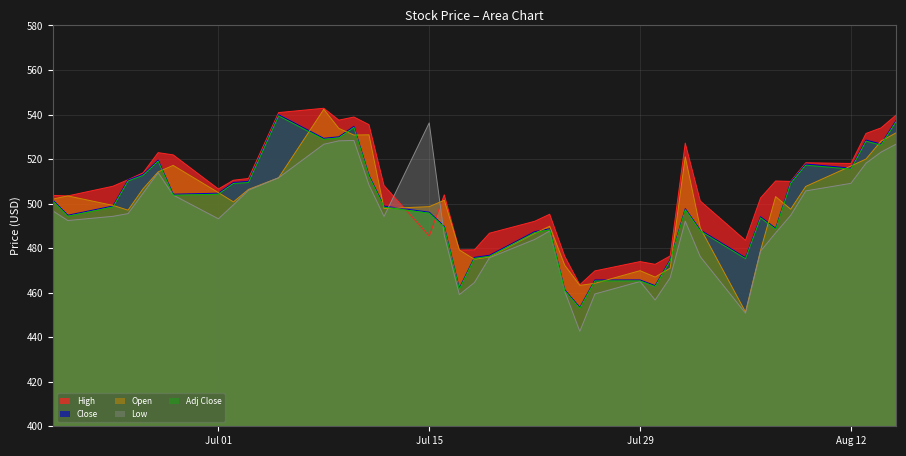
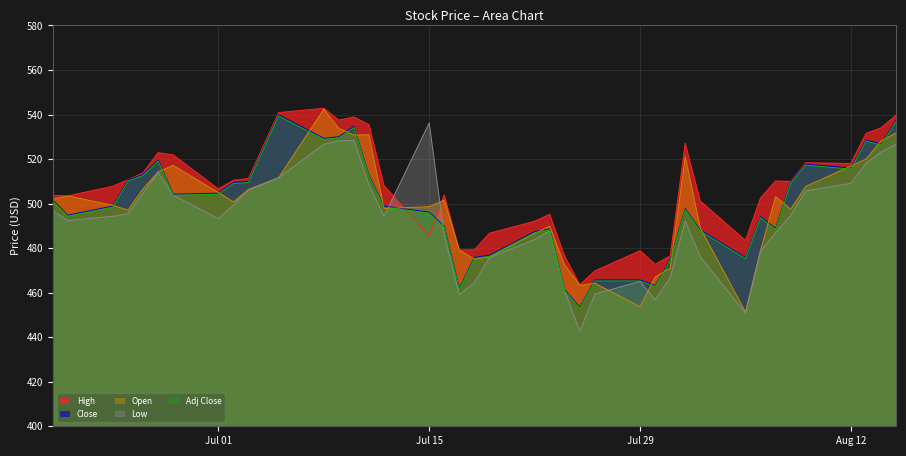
High, Jul 29: 474 -> 479
Open, Jul 29: 470 -> 454
